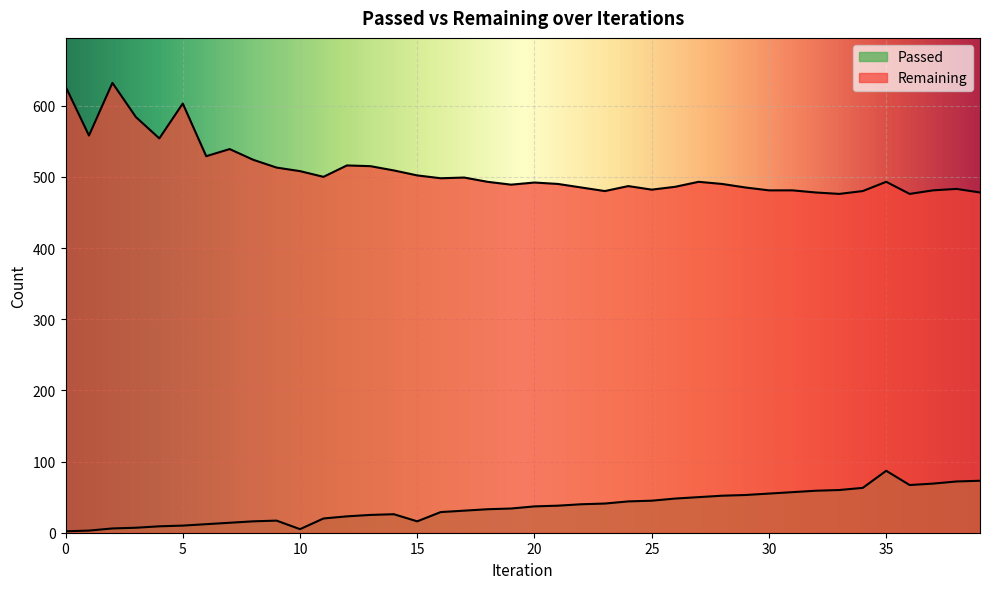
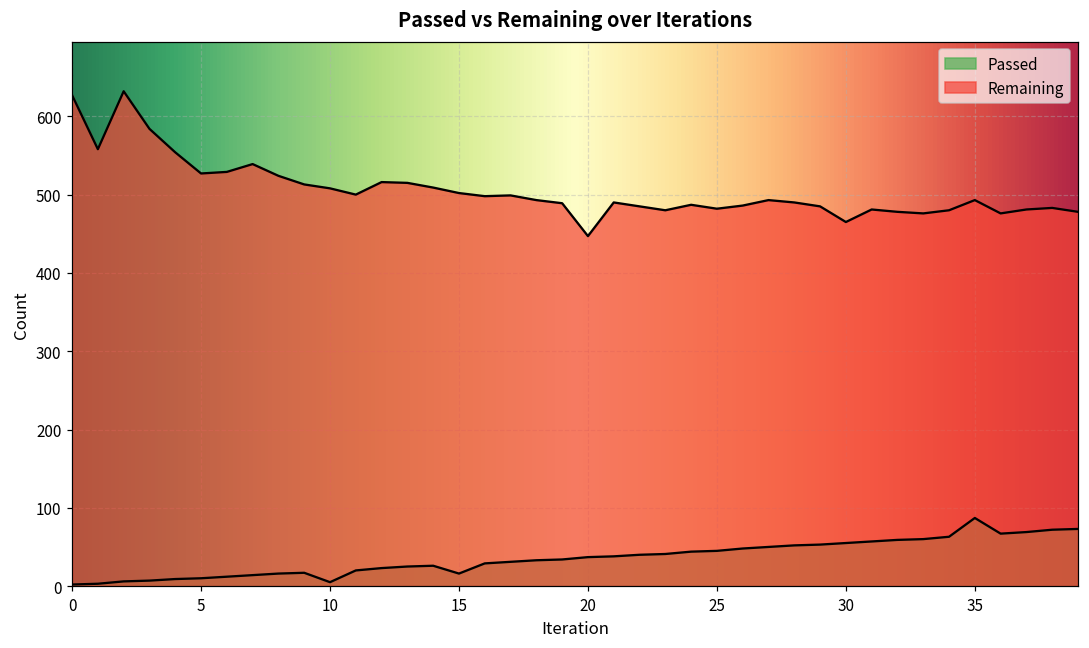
Remaining, 5: 600 -> 530
Remaining, 20: 490 -> 450
Remaining, 30: 480 -> 470
